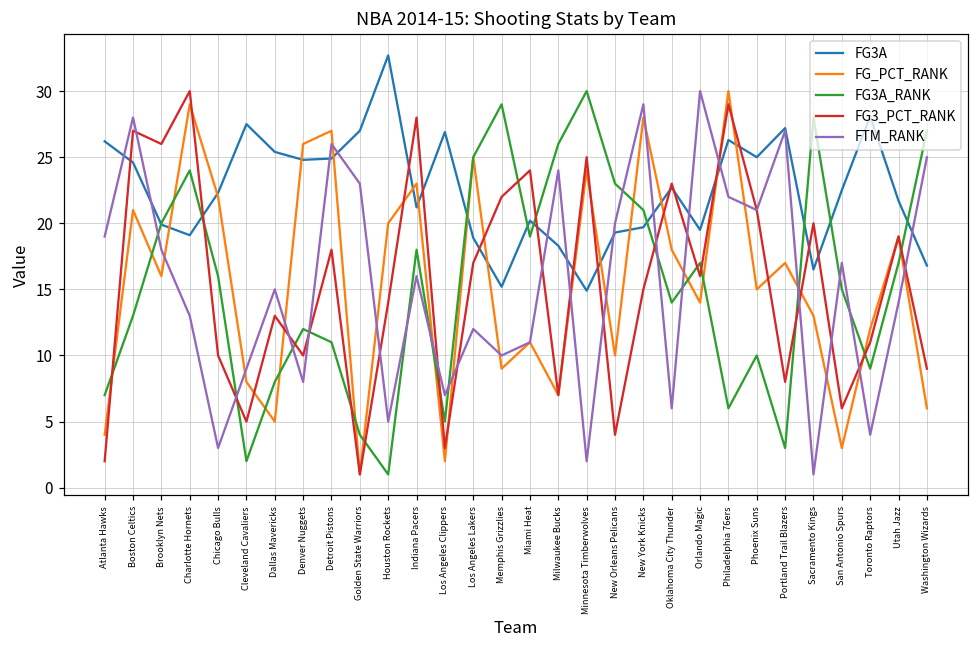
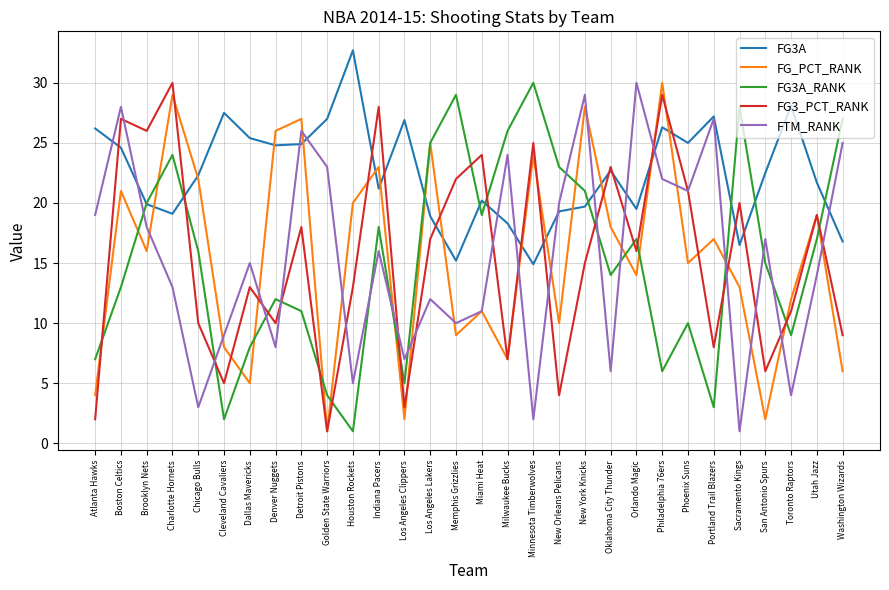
FG3_PCT_RANK, Houston Rockets: 14 -> 13
FG_PCT_RANK, San Antonio Spurs: 3 -> 2
